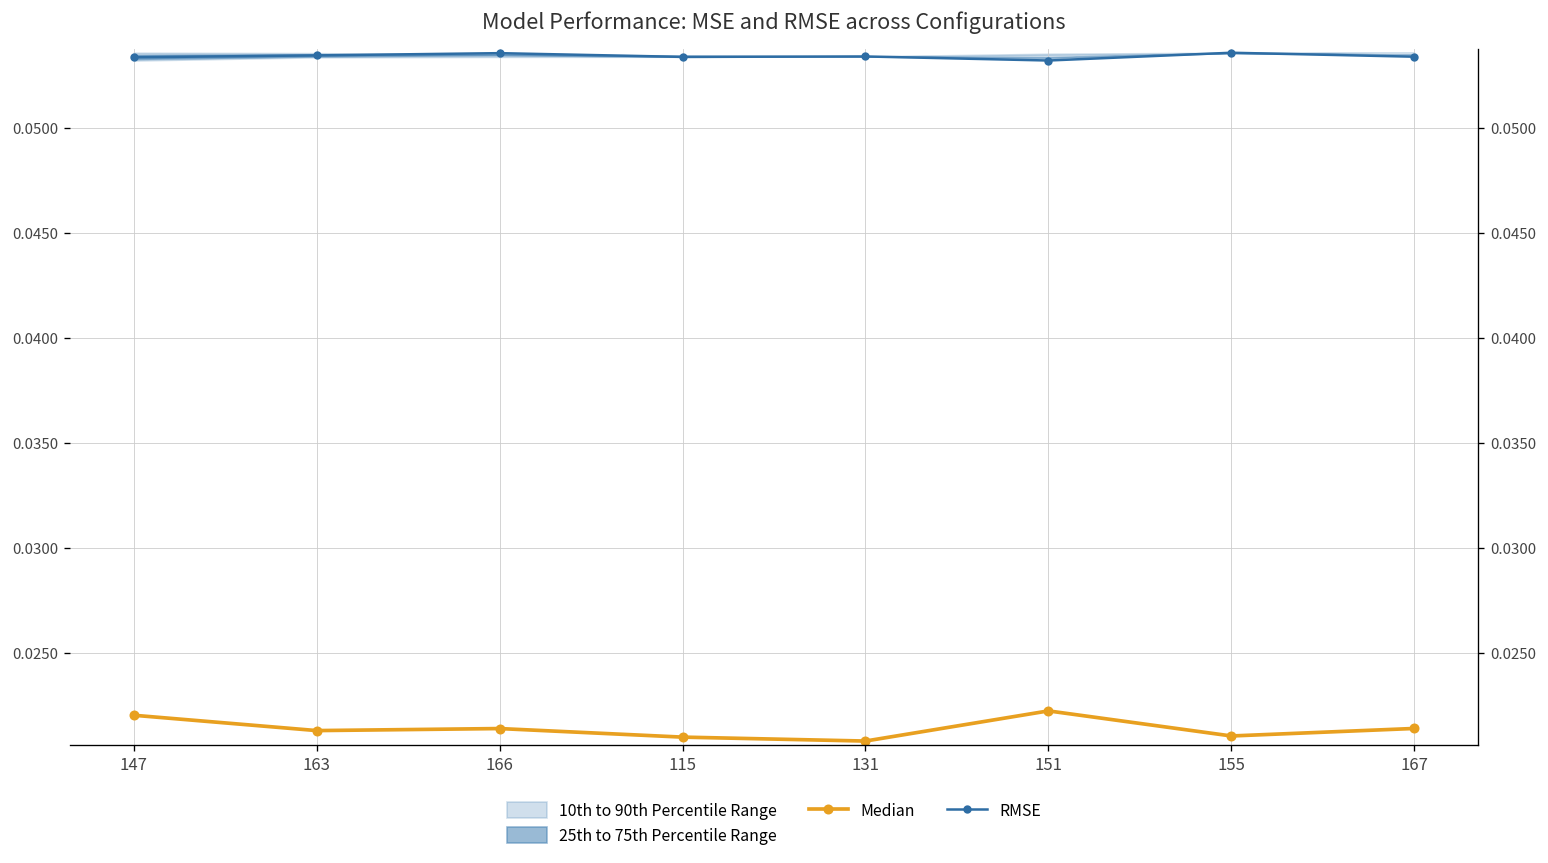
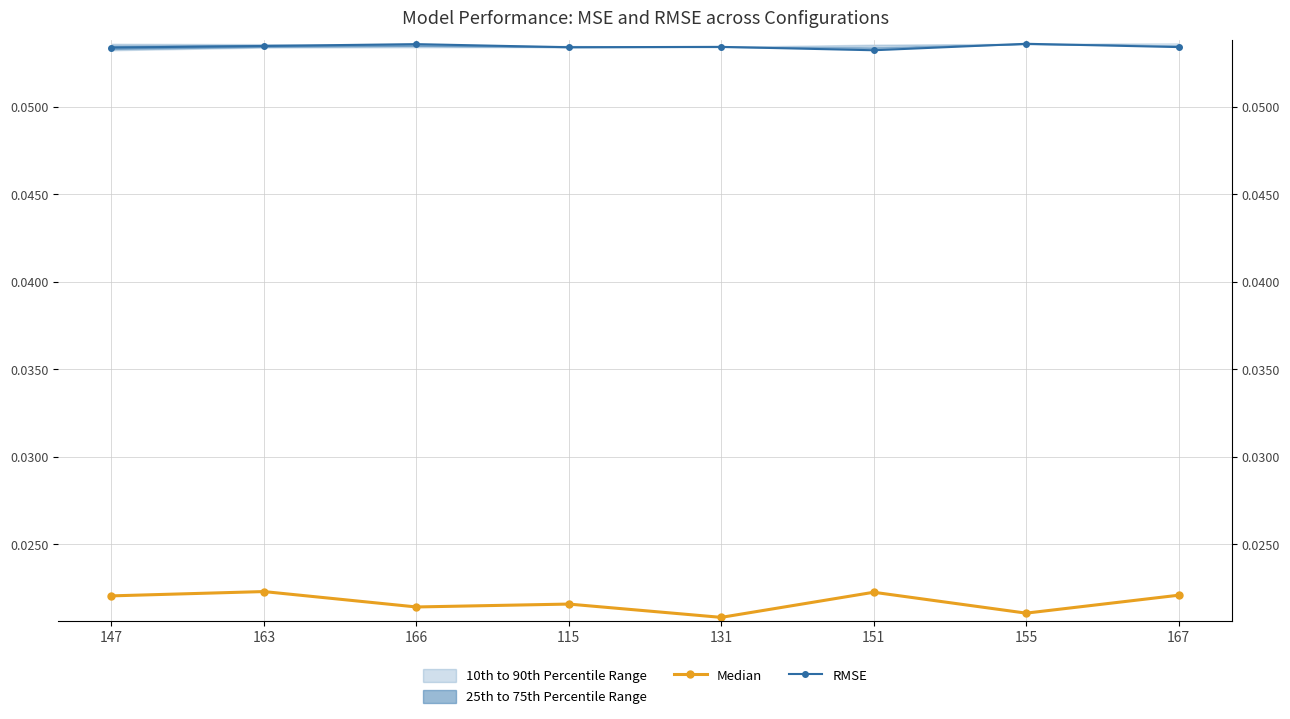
Median, 163: 0.0213 -> 0.0223
Median, 115: 0.0210 -> 0.0216
Median, 167: 0.0214 -> 0.0221
